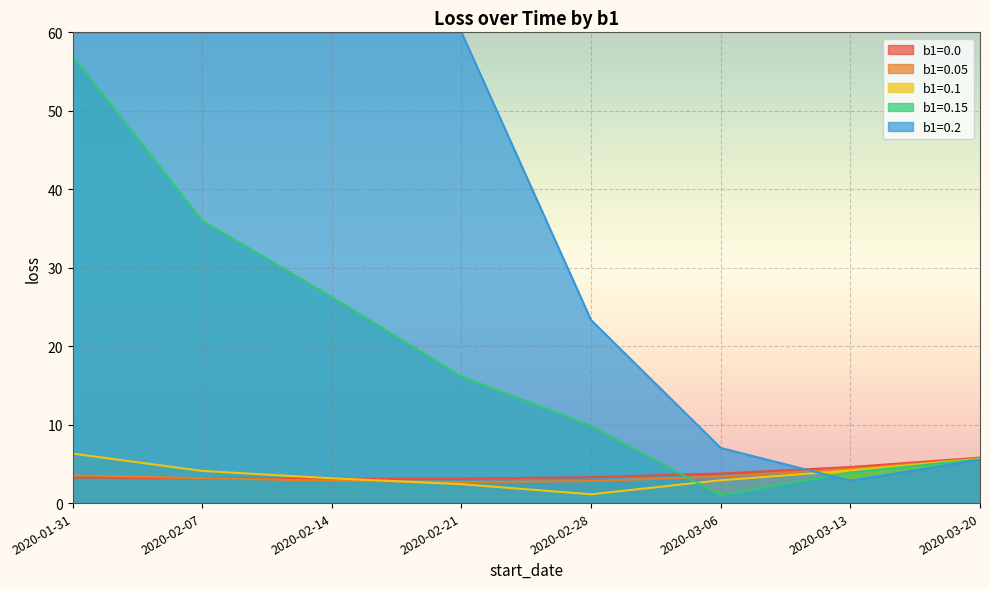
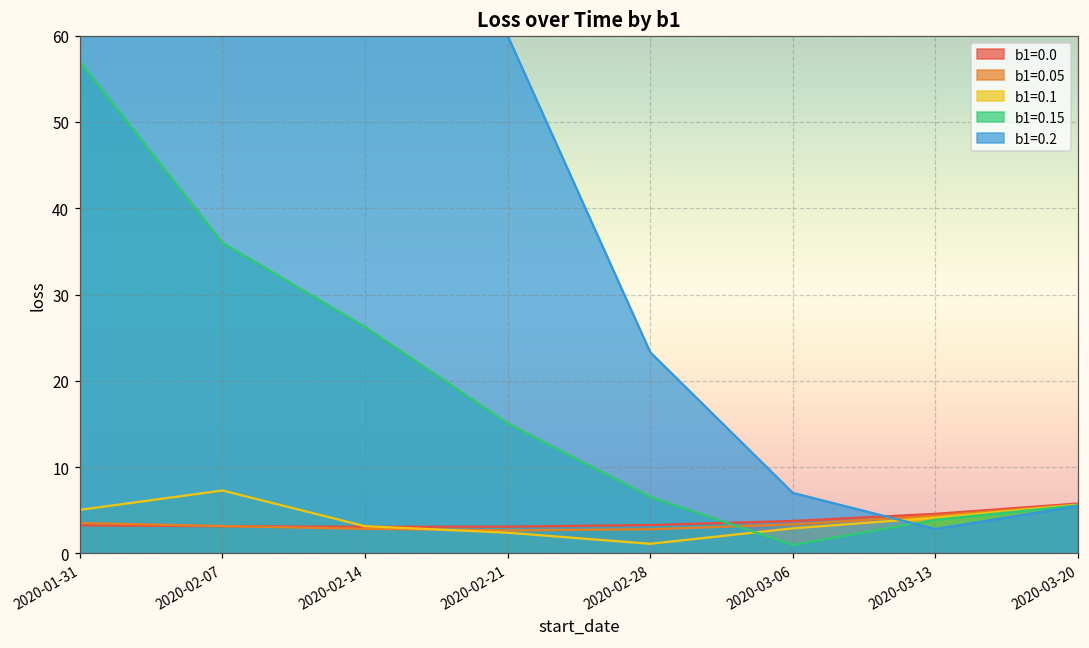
b1=0.1, 2020-01-31: 6 -> 5
b1=0.1, 2020-02-07: 4 -> 7
b1=0.15, 2020-02-21: 16 -> 15
b1=0.15, 2020-02-28: 10 -> 7
